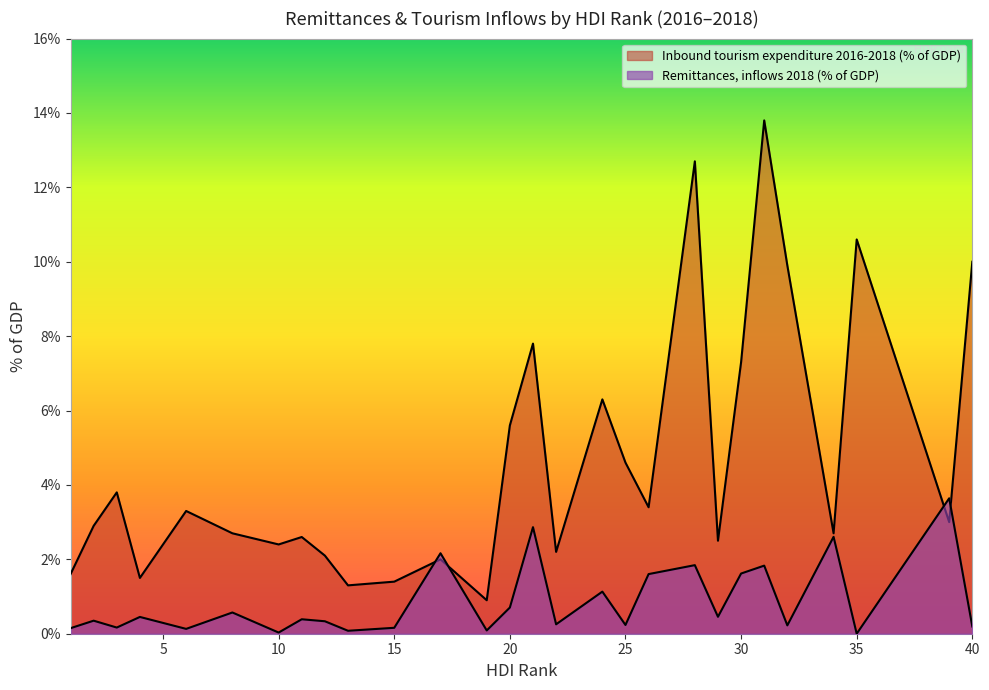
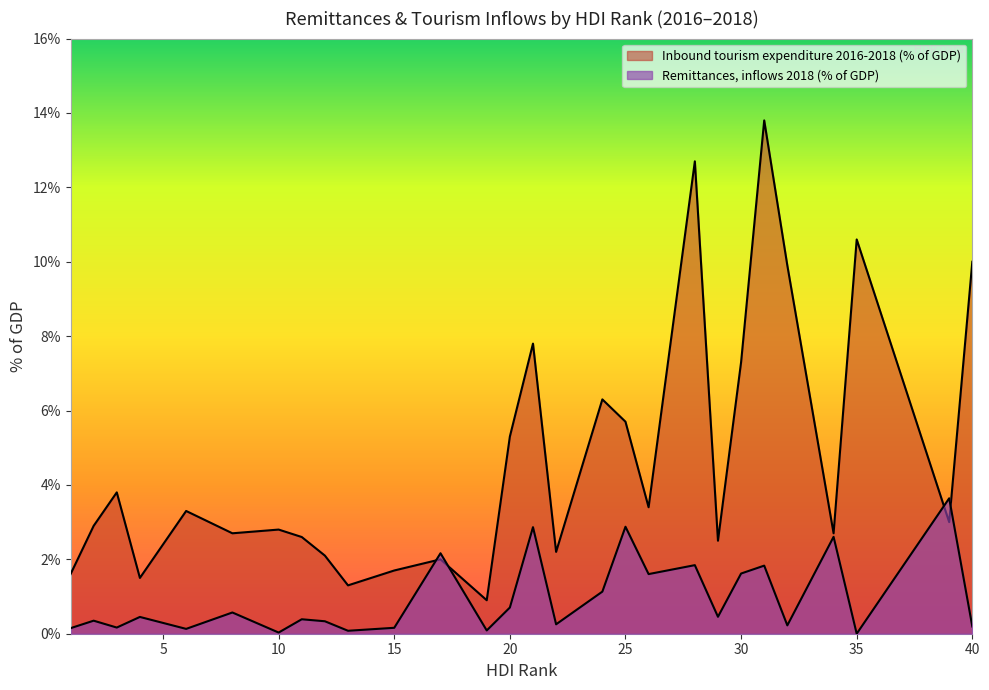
Inbound tourism expenditure 2016-2018 (% of GDP), 10: 2.4% -> 2.8%
Inbound tourism expenditure 2016-2018 (% of GDP), 15: 1.4% -> 1.7%
Inbound tourism expenditure 2016-2018 (% of GDP), 20: 5.6% -> 5.3%
Inbound tourism expenditure 2016-2018 (% of GDP), 25: 4.6% -> 5.7%
Remittances, inflows 2018 (% of GDP), 25: 0.2% -> 2.9%
